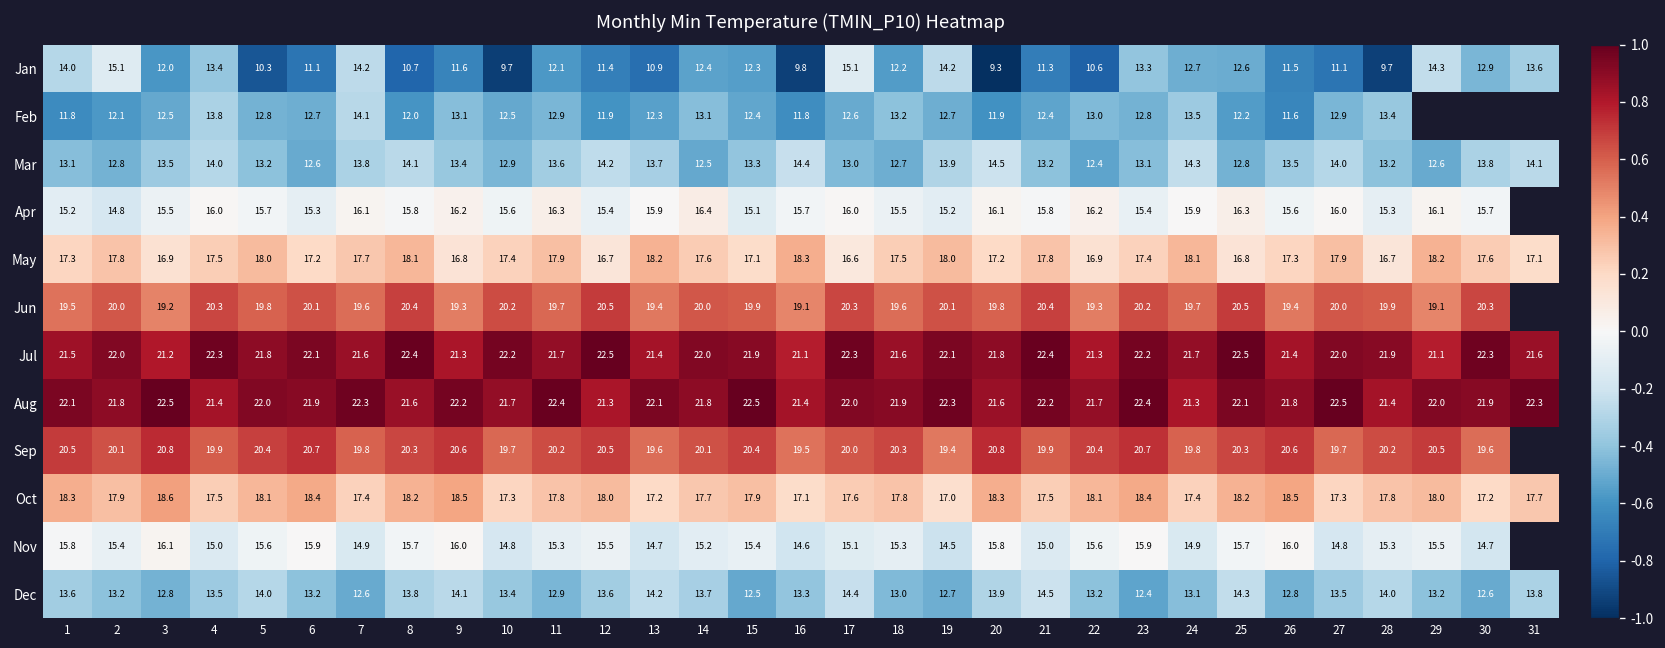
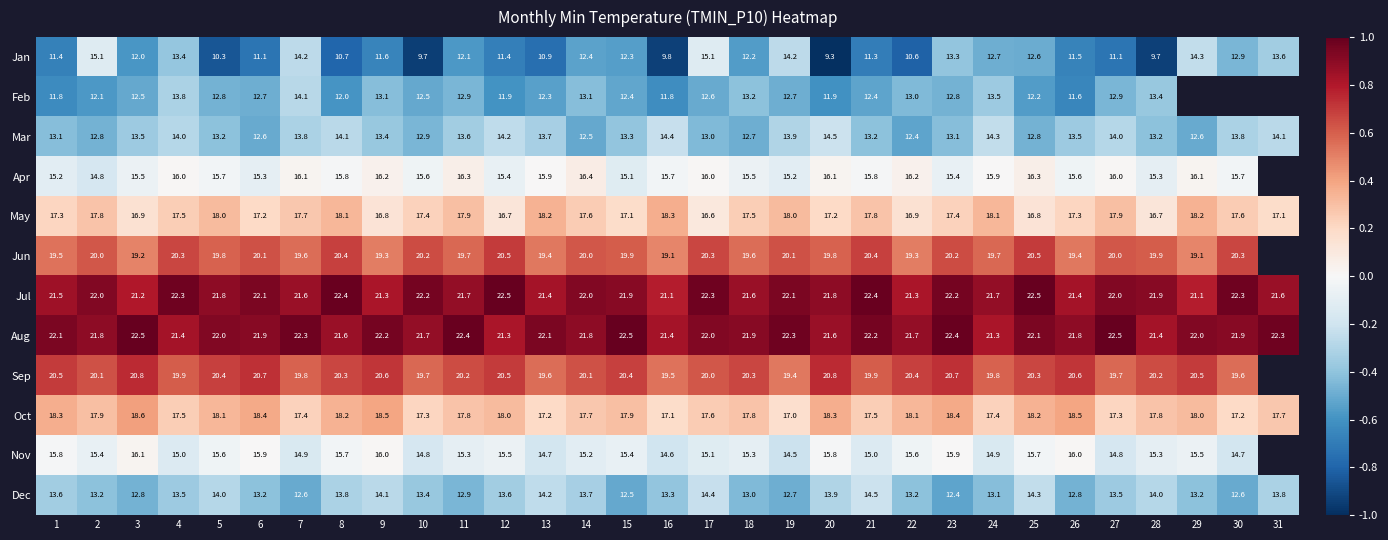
Jan, 1: 14.0 -> 11.4
